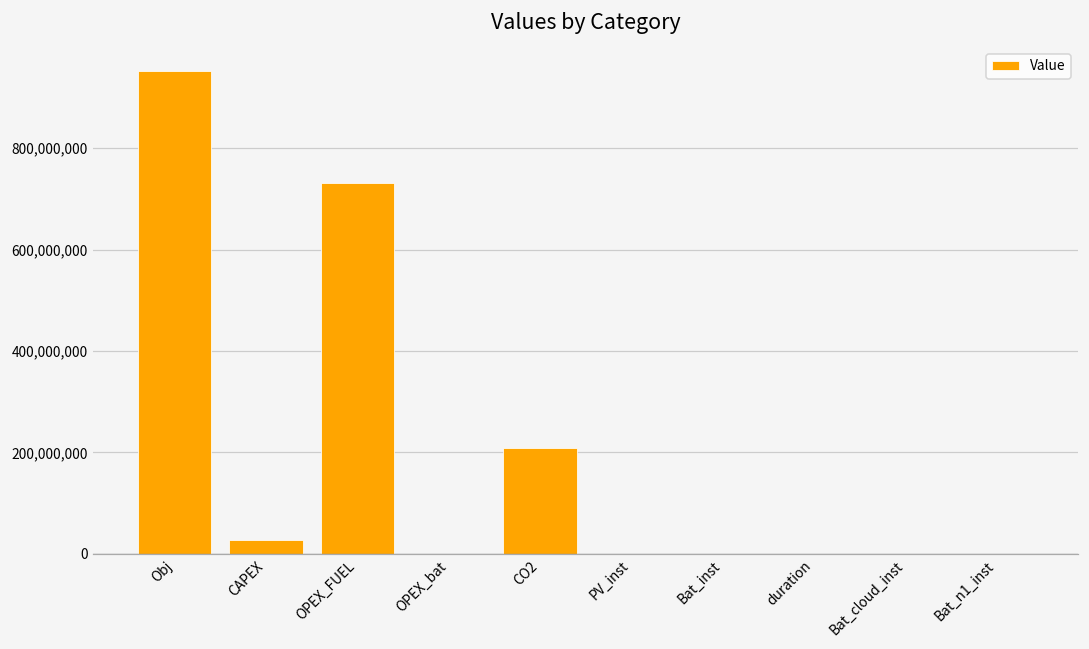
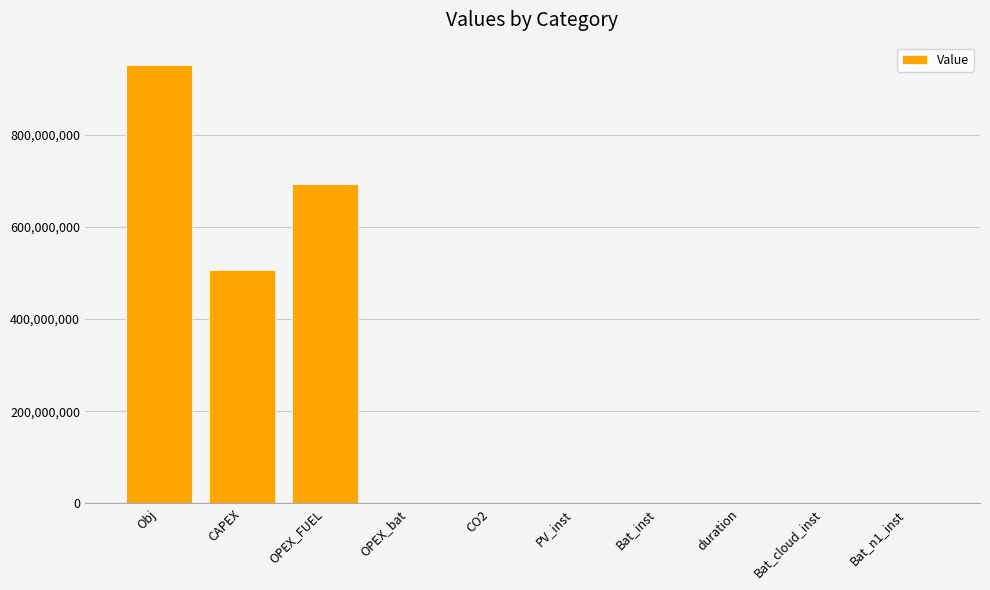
CAPEX: 30,000,000 -> 510,000,000
OPEX_FUEL: 730,000,000 -> 690,000,000
CO2: 210,000,000 -> 0
